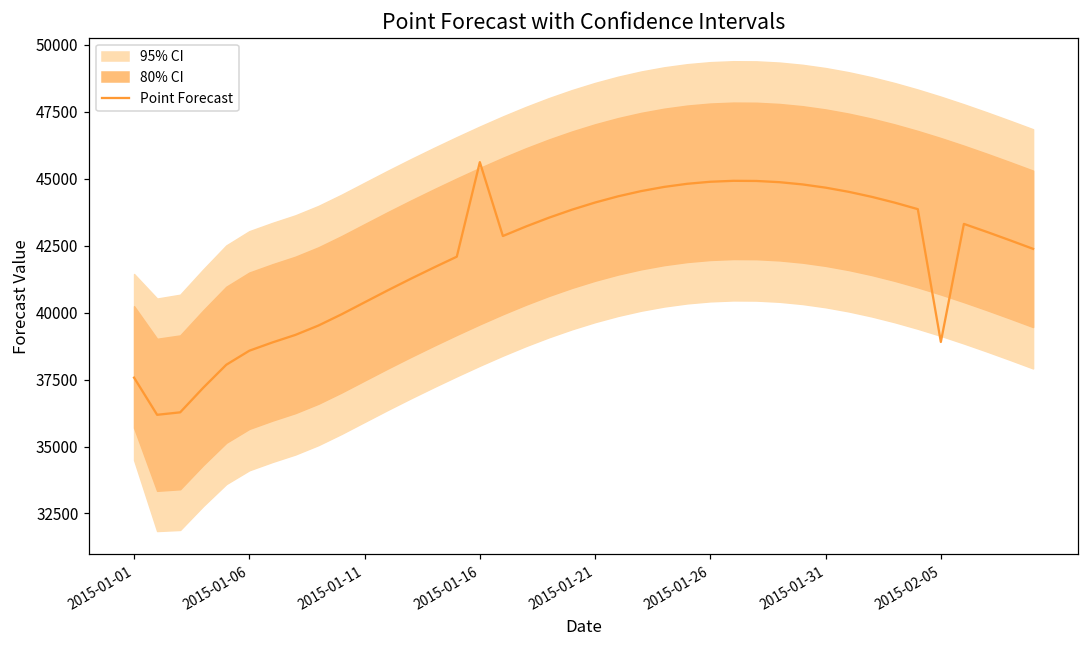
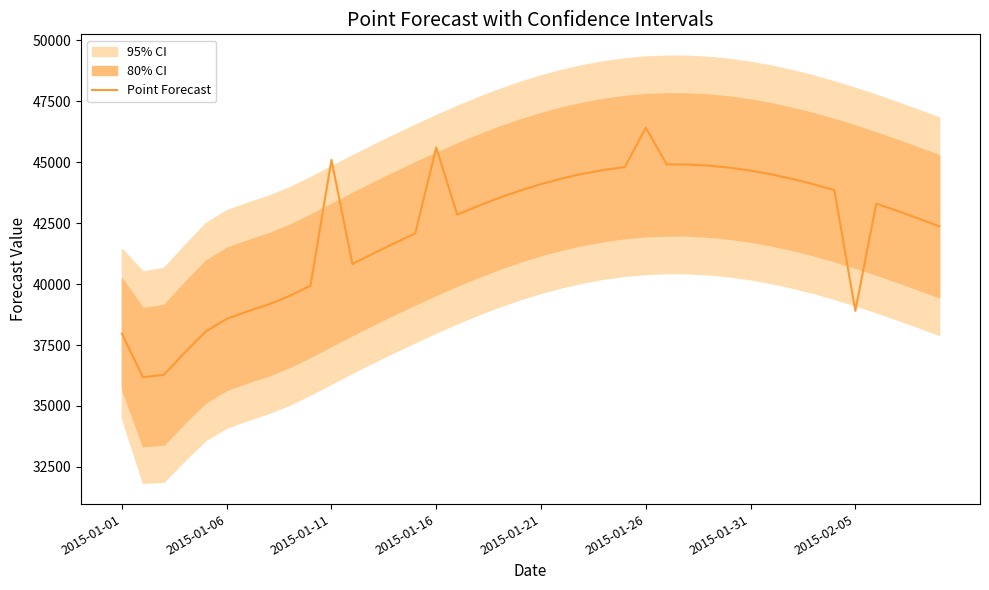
Point Forecast, 2015-01-01: 37600 -> 38000
Point Forecast, 2015-01-11: 40400 -> 45100
Point Forecast, 2015-01-26: 44900 -> 46400
